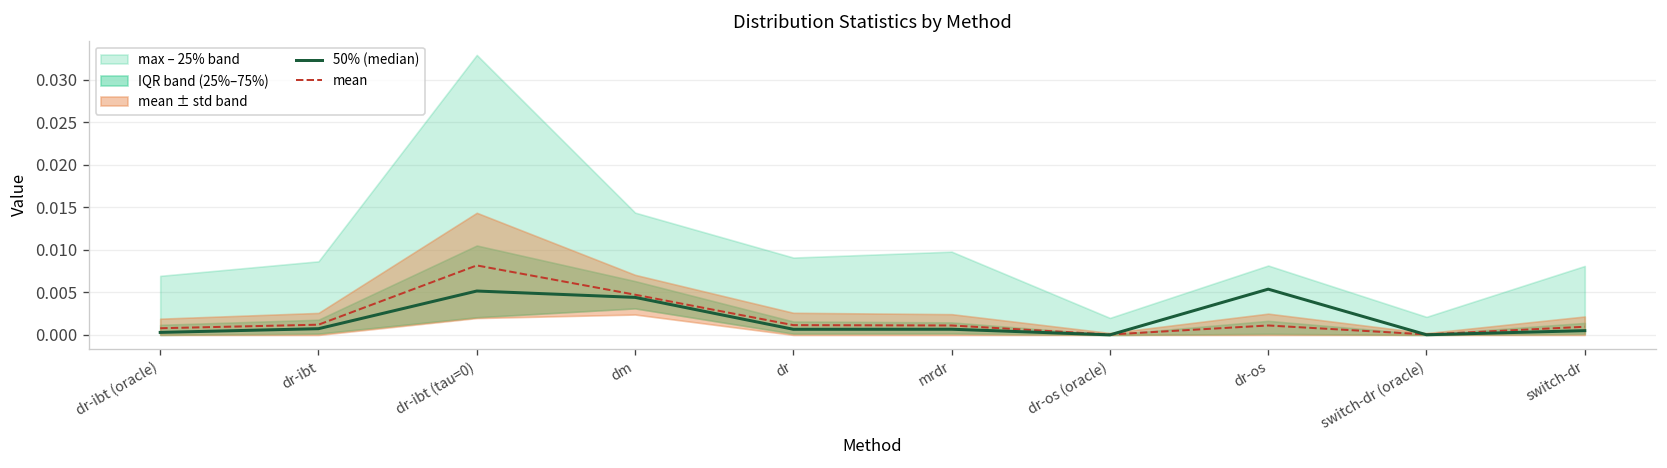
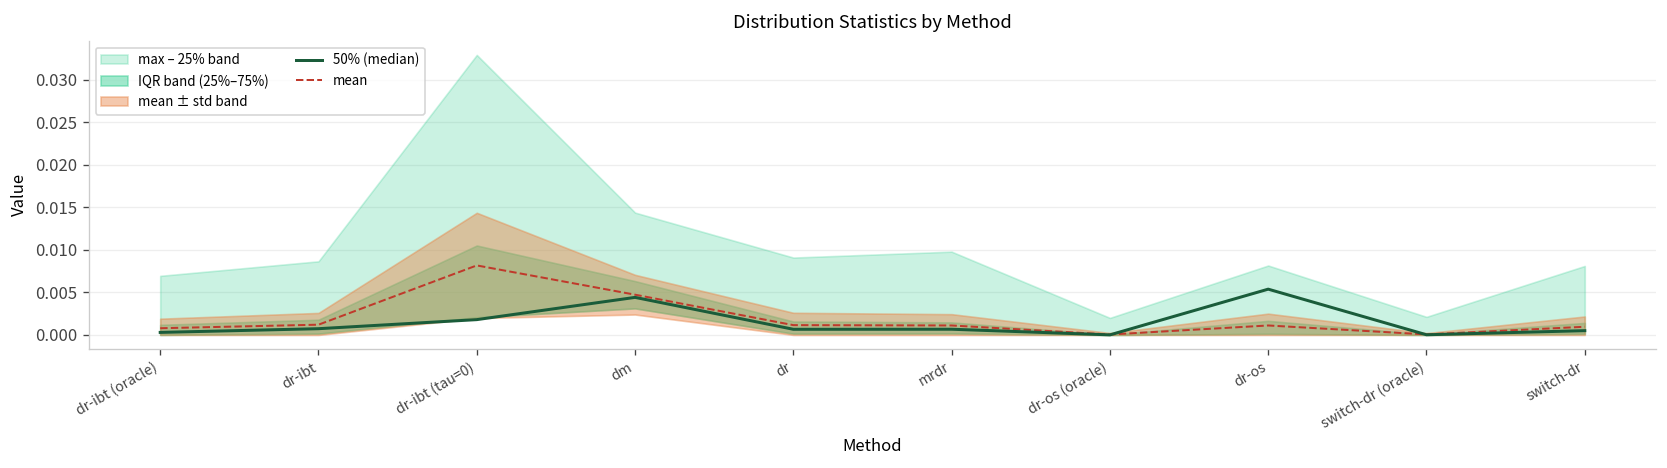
50% (median), dr-ibt (tau=0): 0.005 -> 0.002
